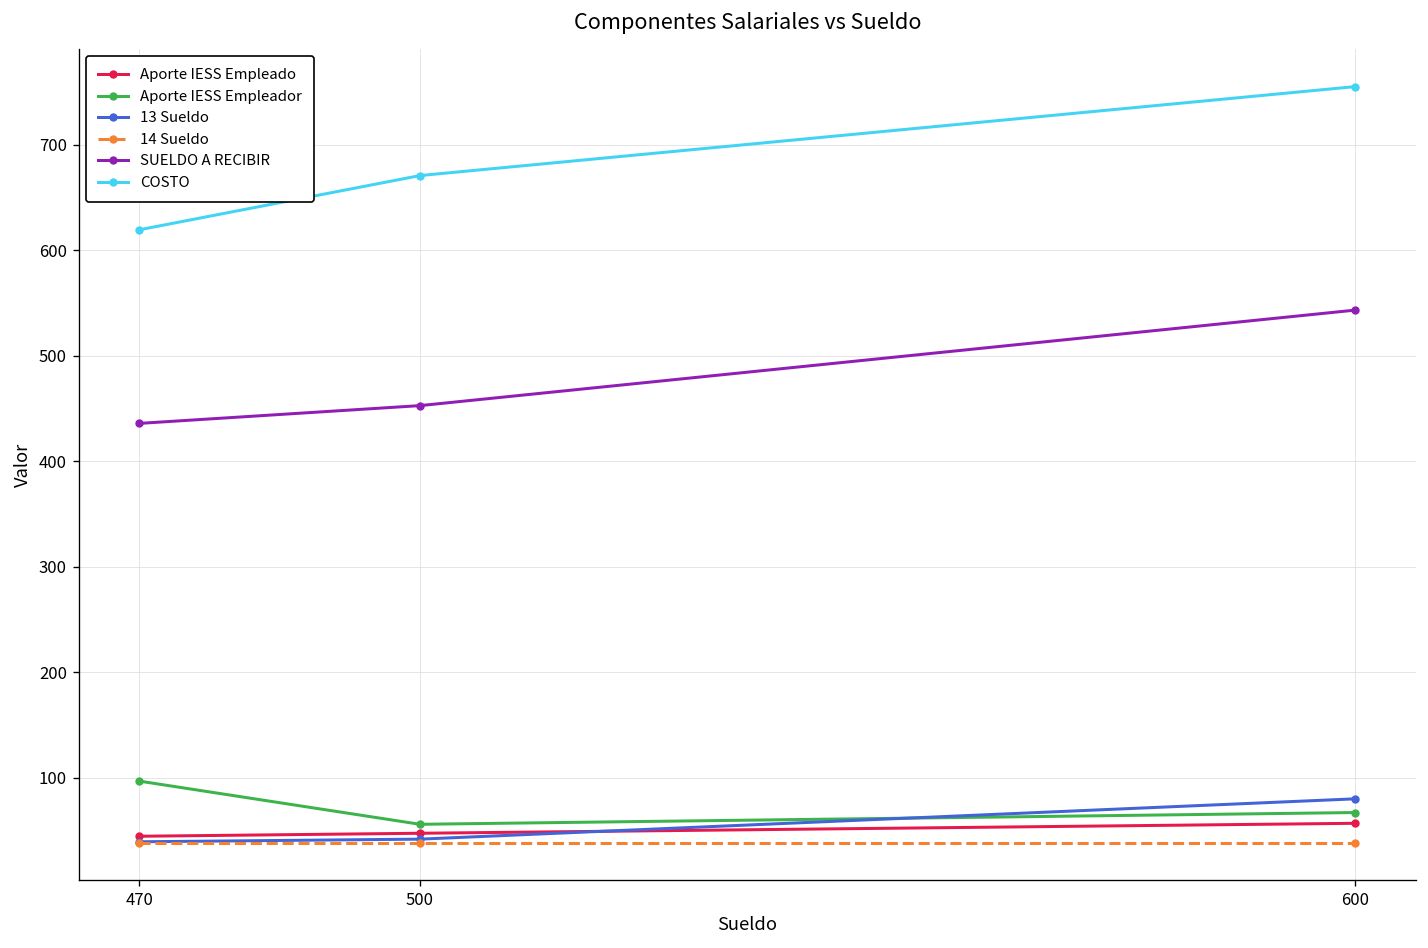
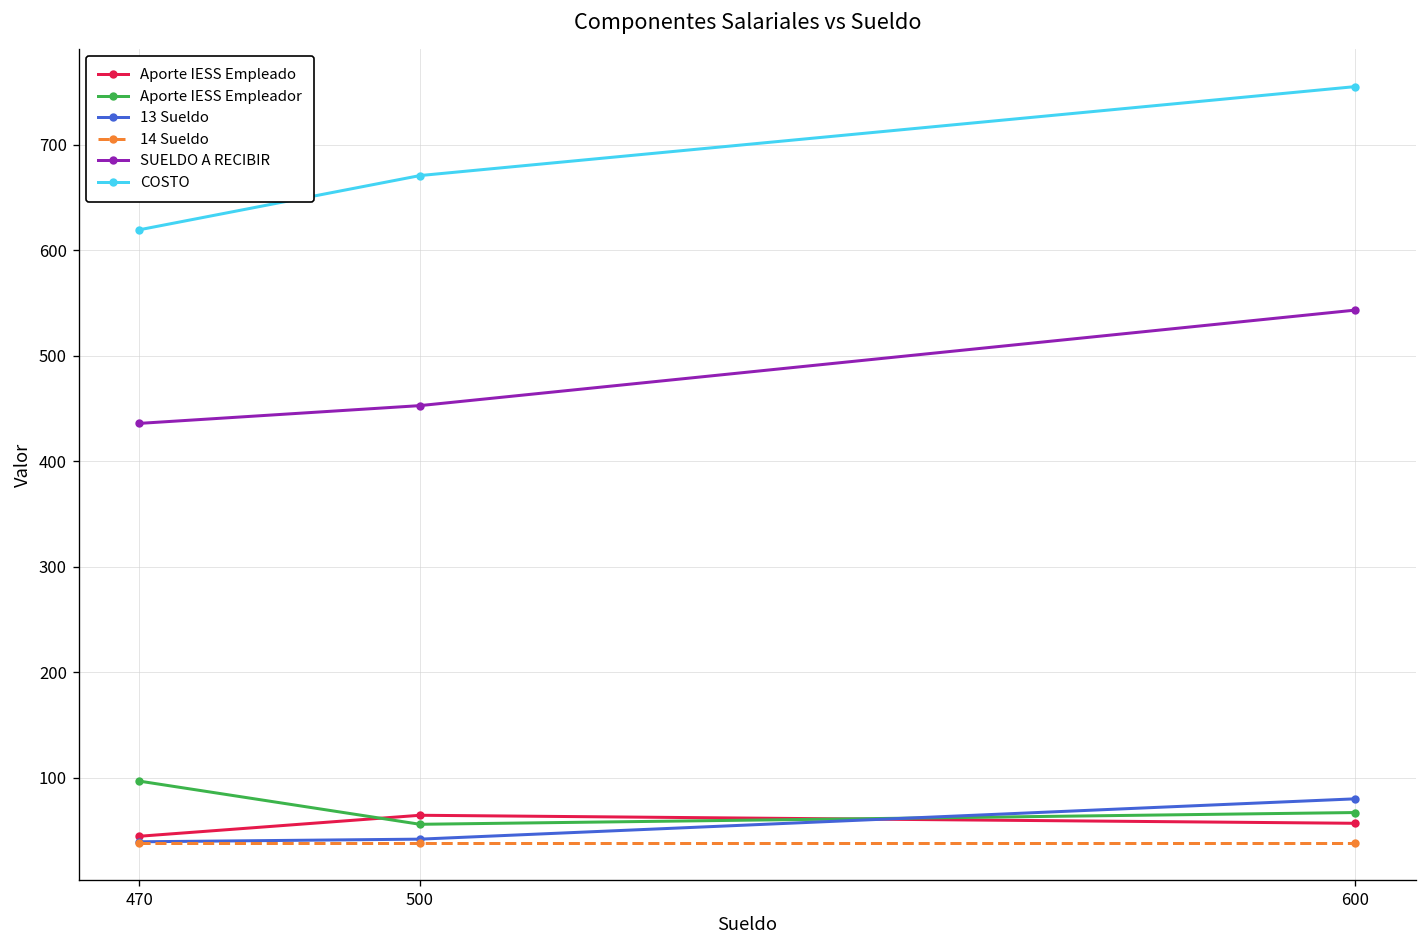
Aporte IESS Empleado, 500: 50 -> 60
